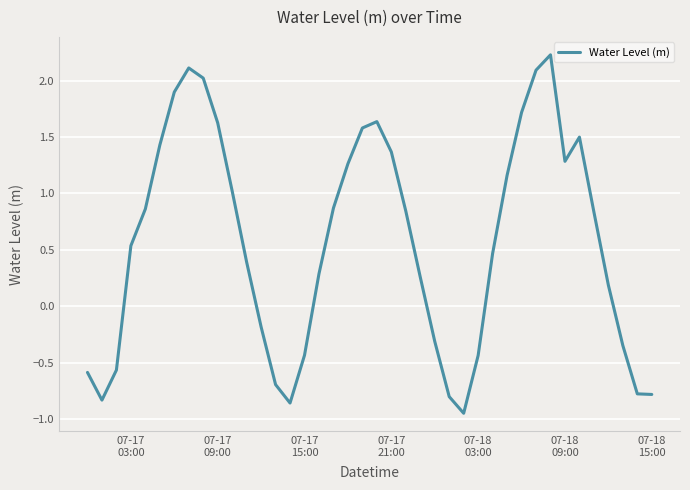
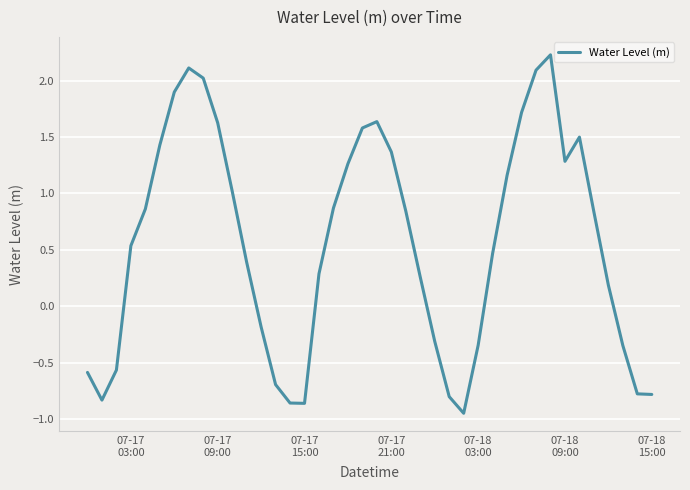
07-17 15:00: -0.43 -> -0.86
07-18 03:00: -0.44 -> -0.35
